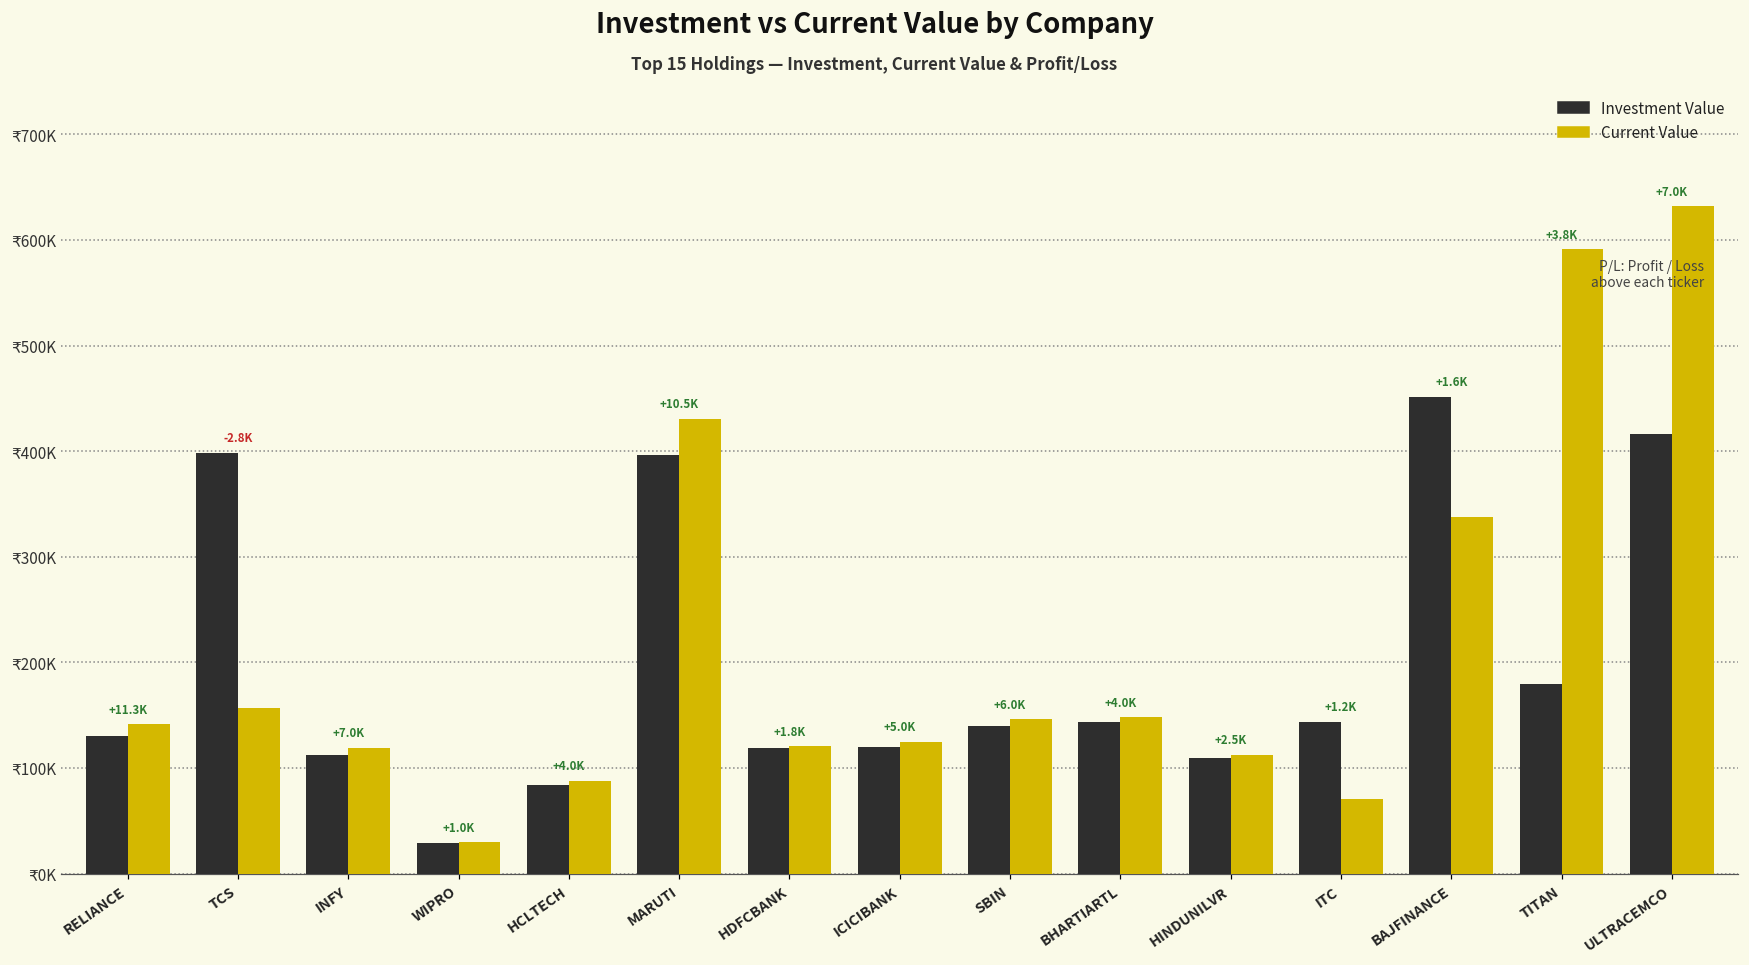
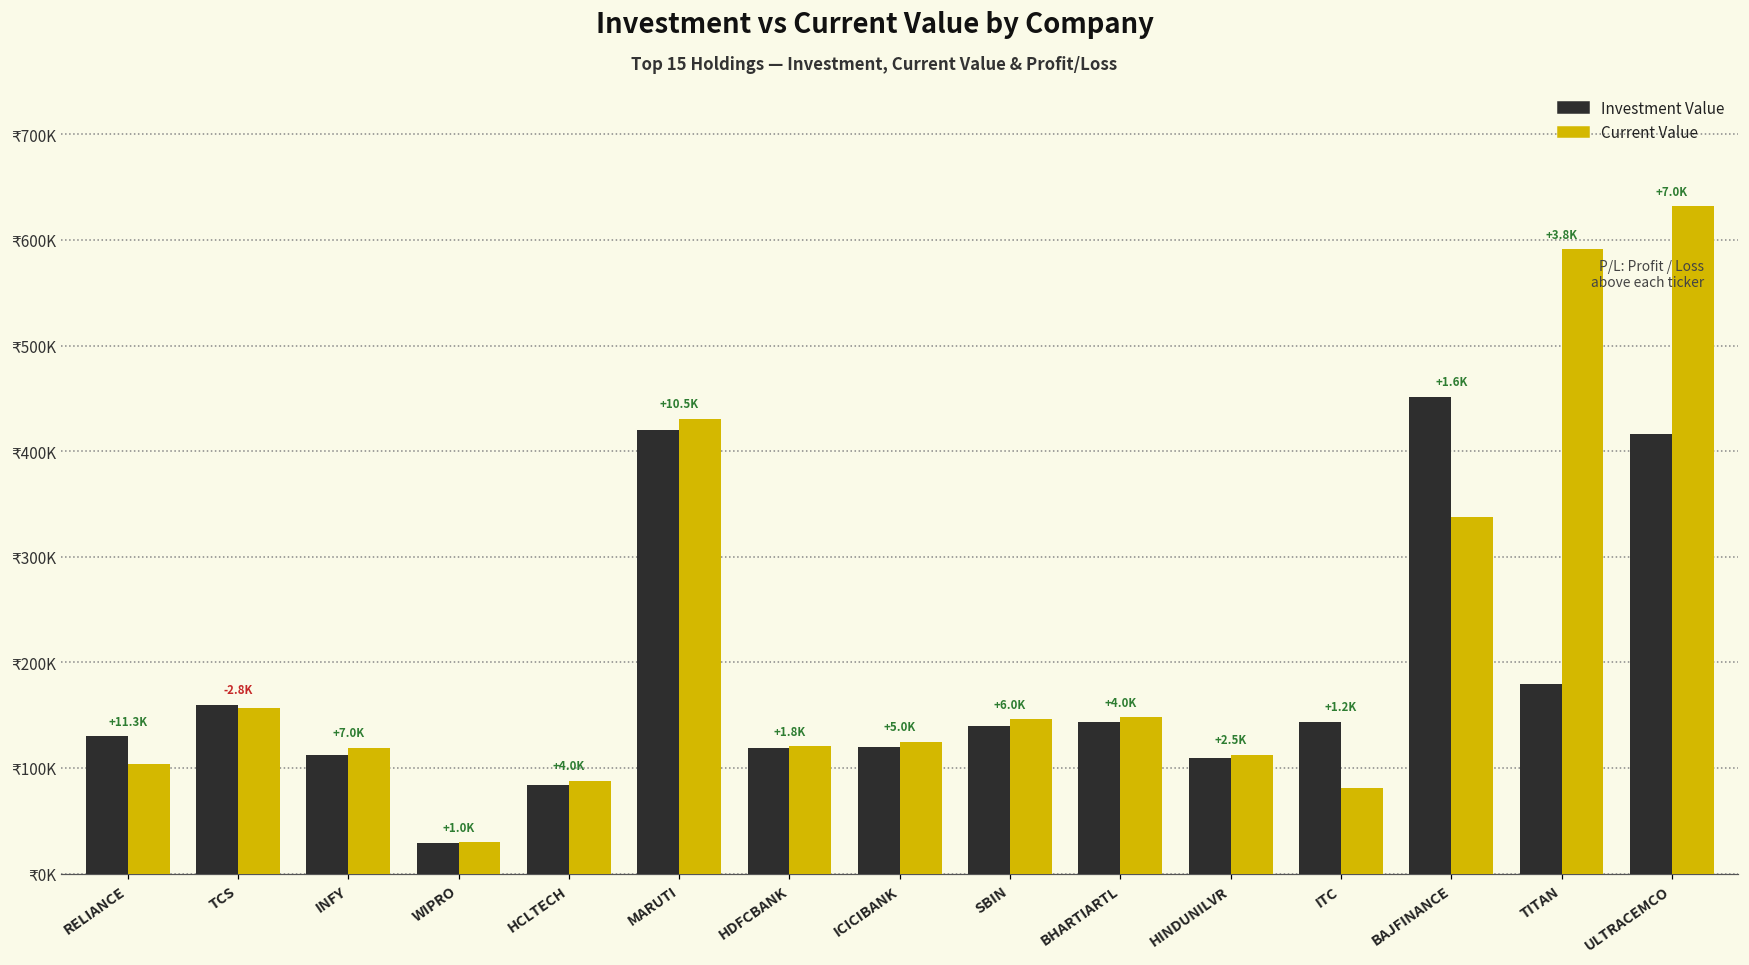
Current Value, RELIANCE: ₹140000 -> ₹100000
Investment Value, TCS: ₹400000 -> ₹160000
Investment Value, MARUTI: ₹400000 -> ₹420000
Current Value, ITC: ₹70000 -> ₹80000
